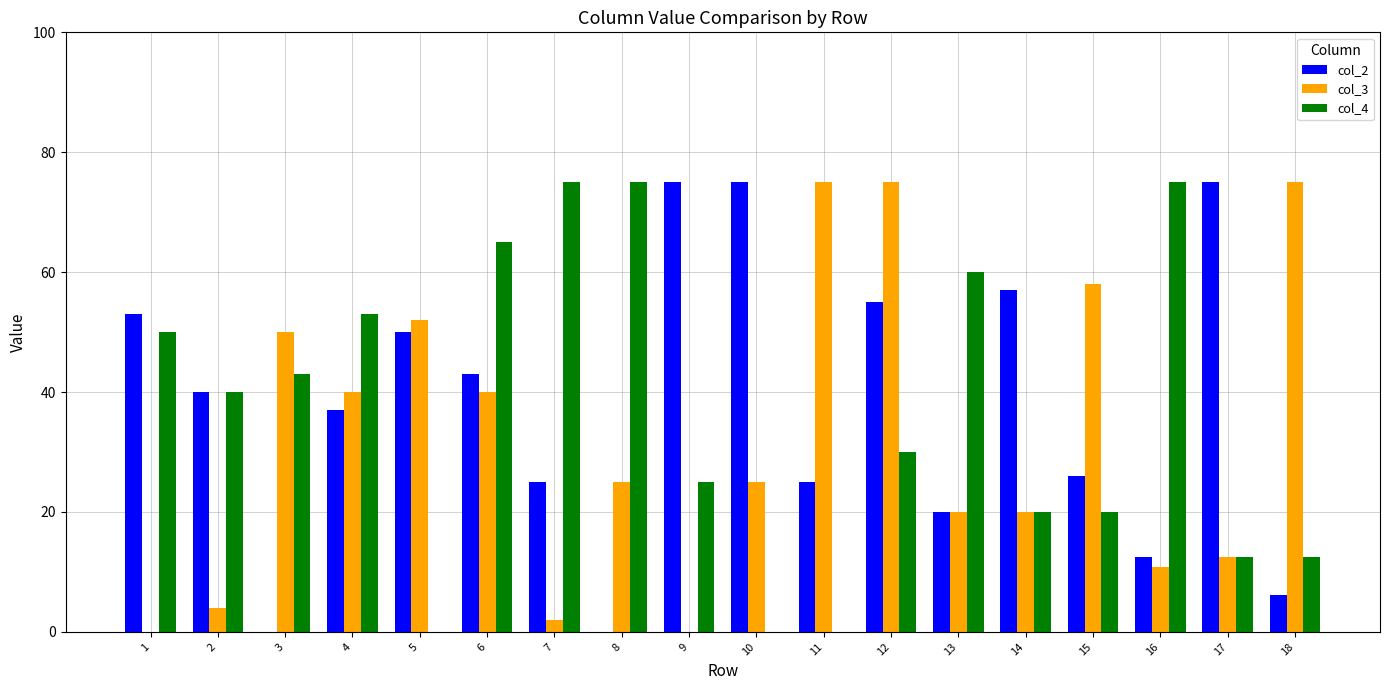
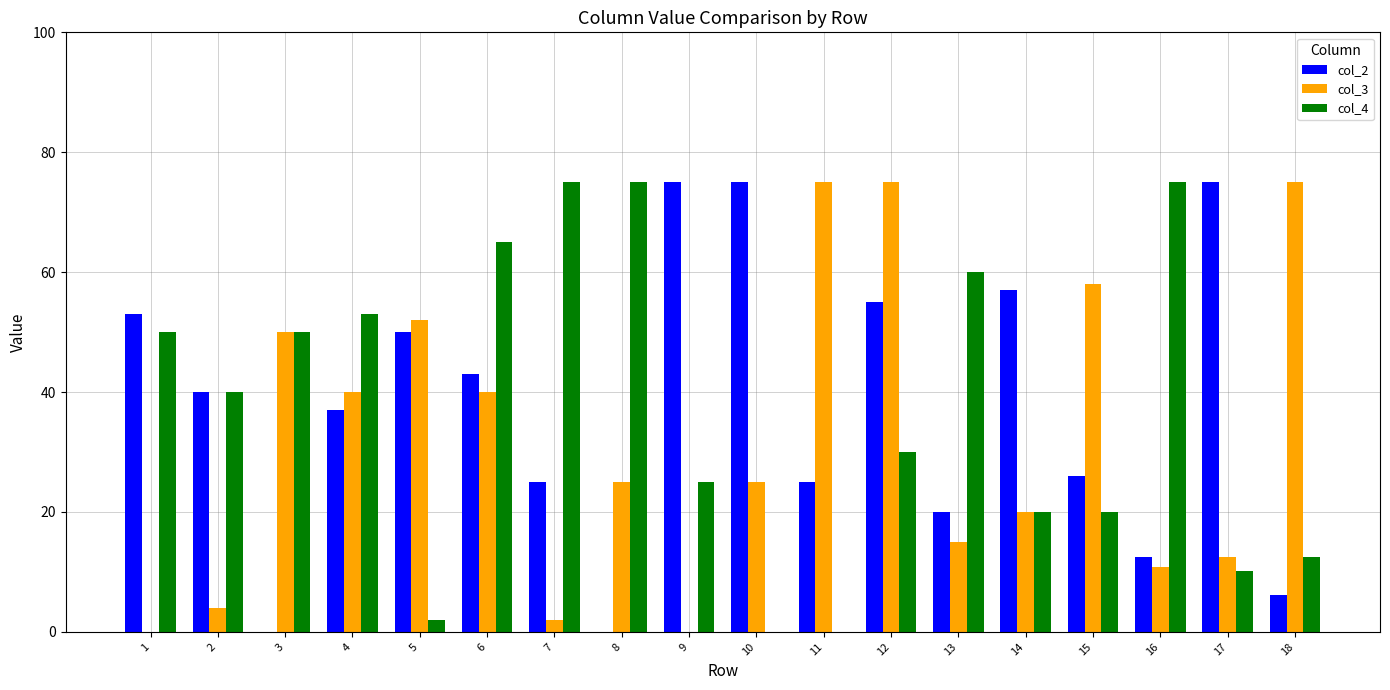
col_4, 3: 43 -> 50
col_4, 5: 0 -> 2
col_3, 13: 20 -> 15
col_4, 17: 13 -> 10
